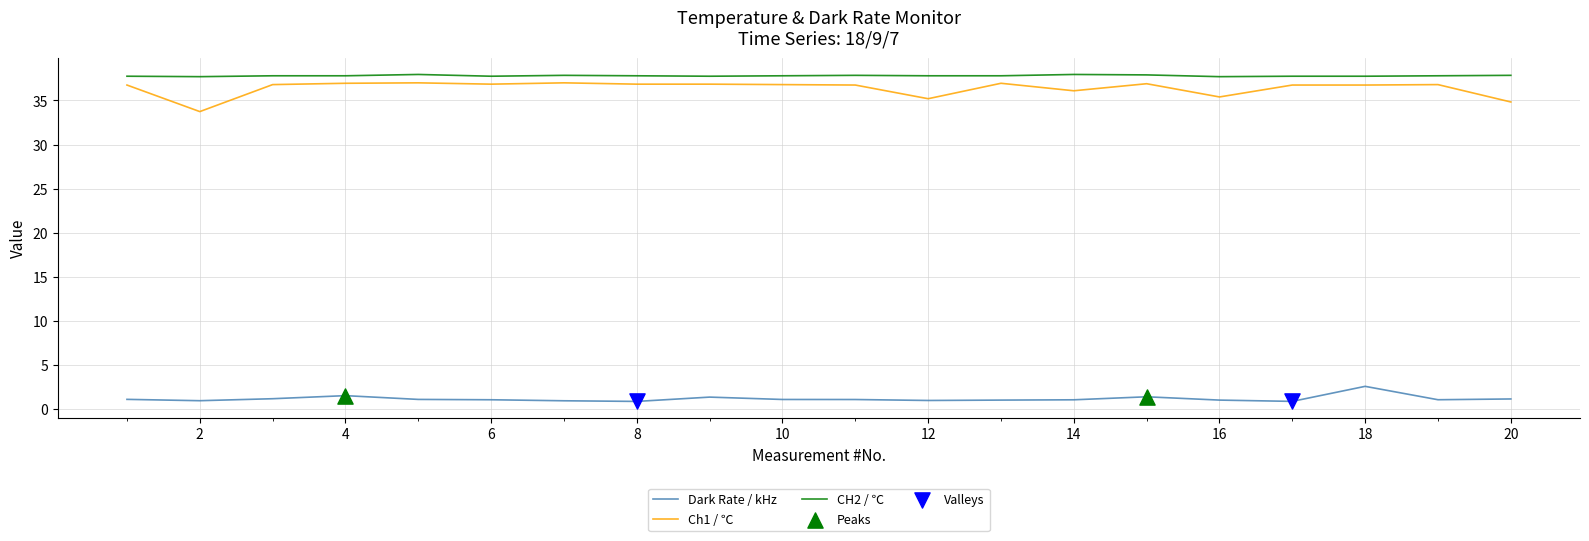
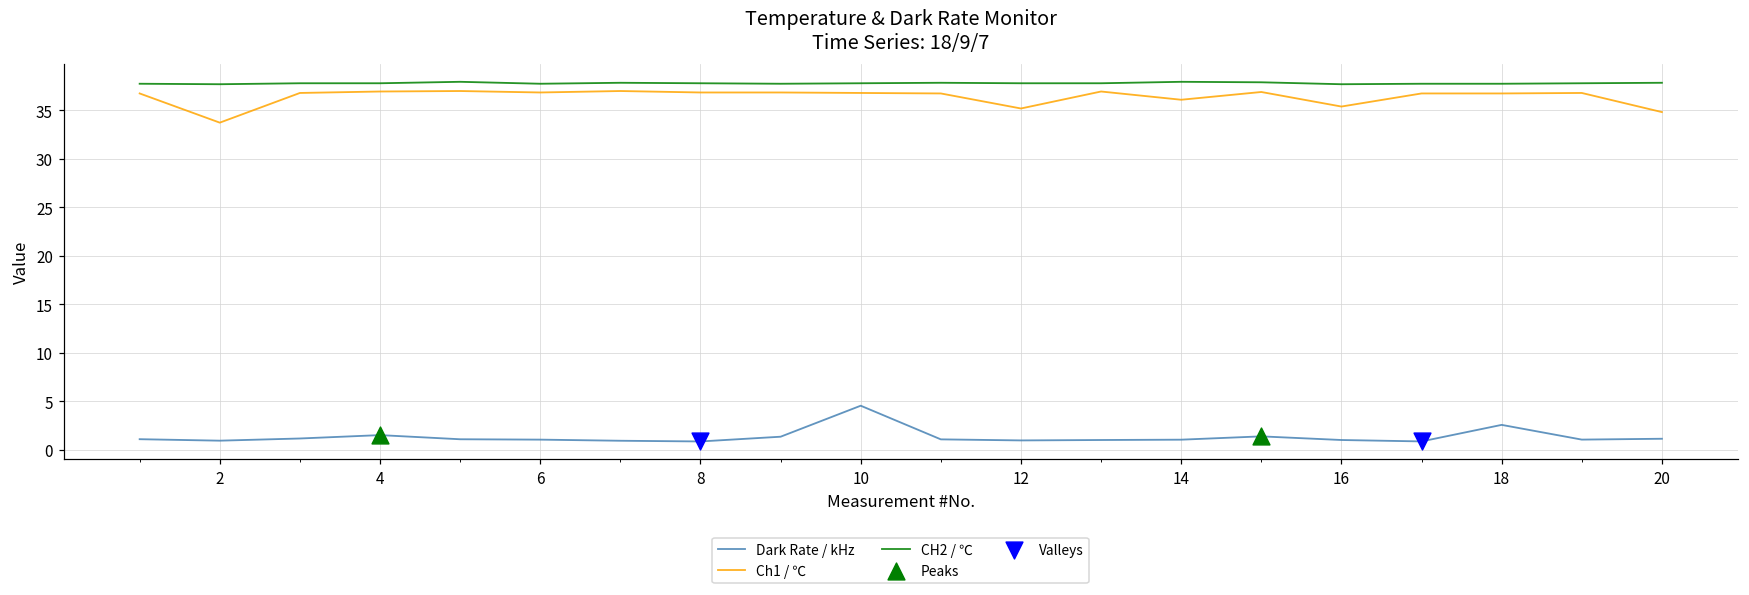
Dark Rate / kHz, 10: 1 -> 5
